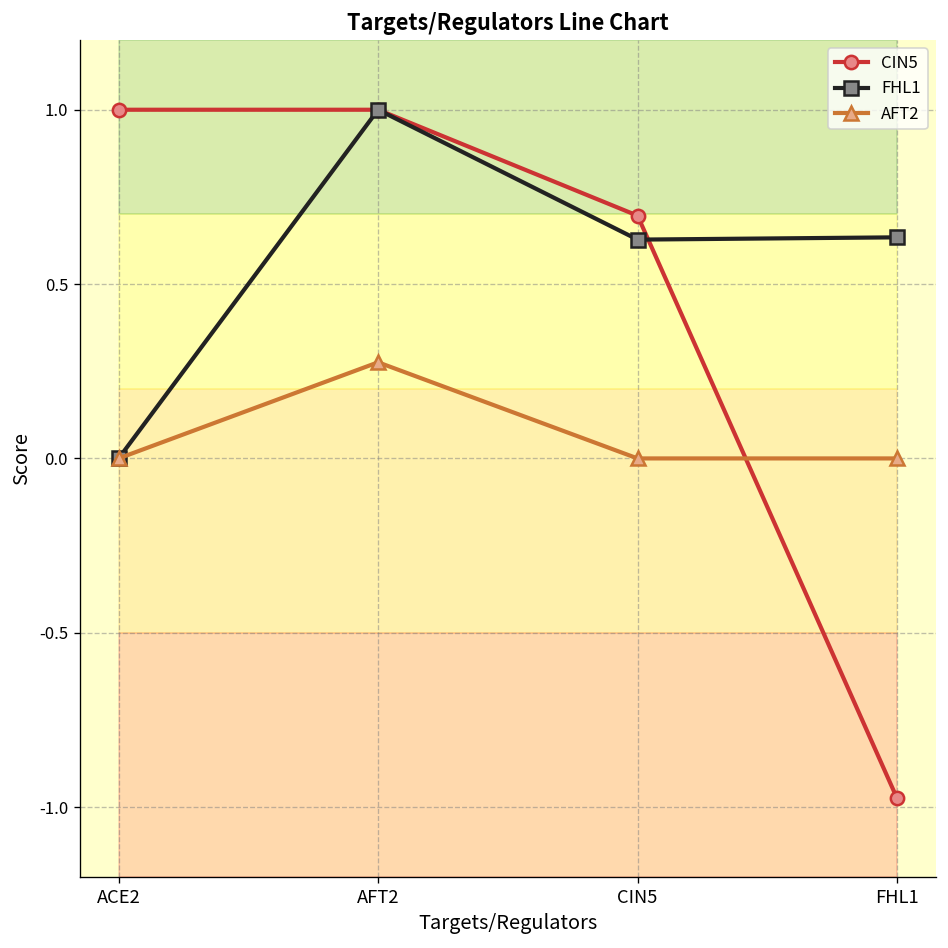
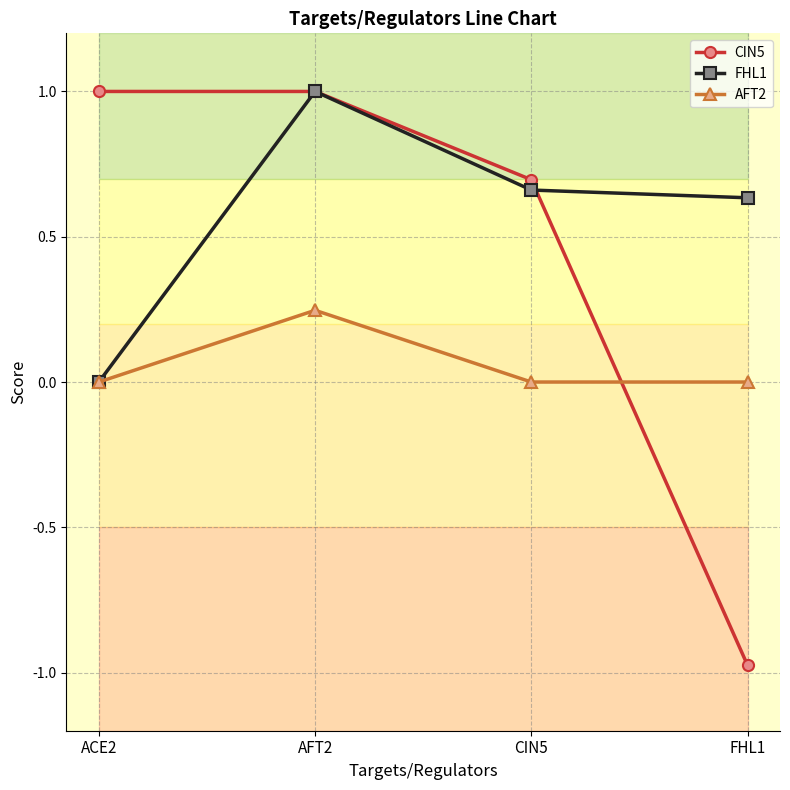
AFT2, AFT2: 0.28 -> 0.25
FHL1, CIN5: 0.63 -> 0.66
